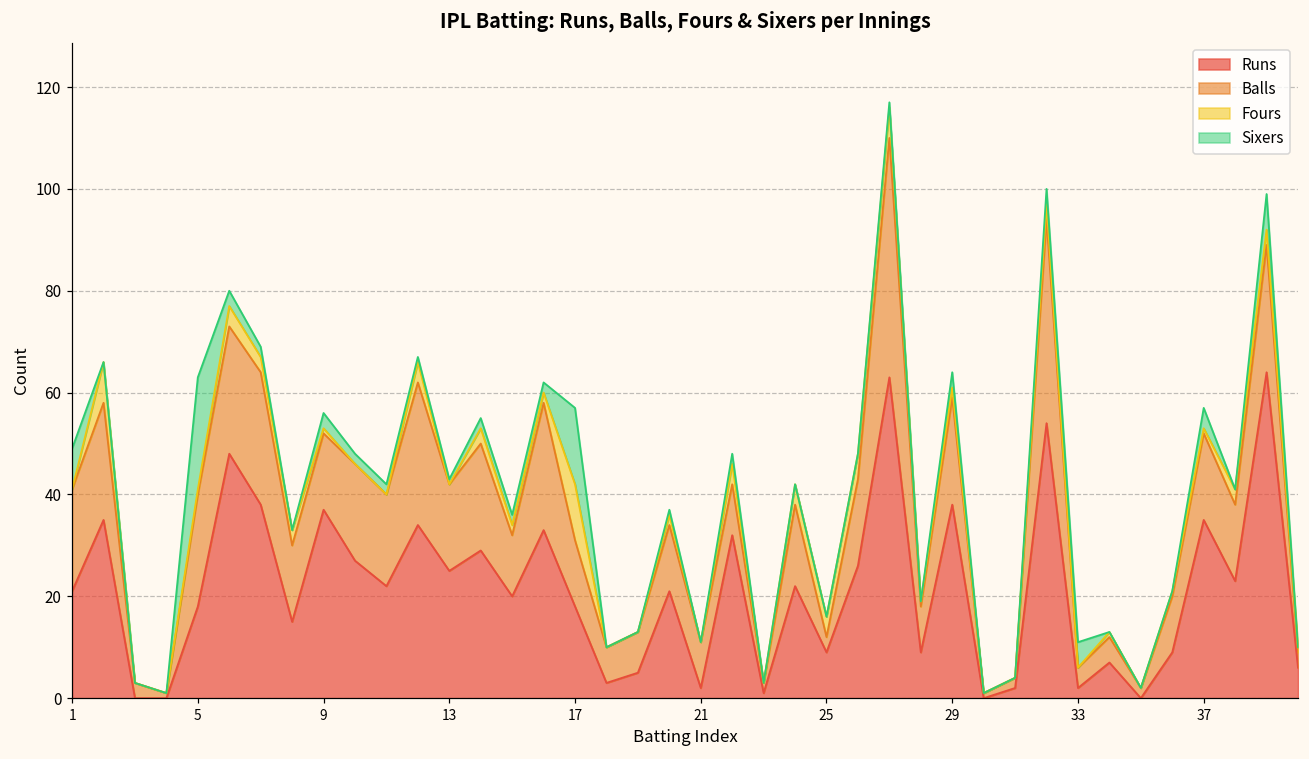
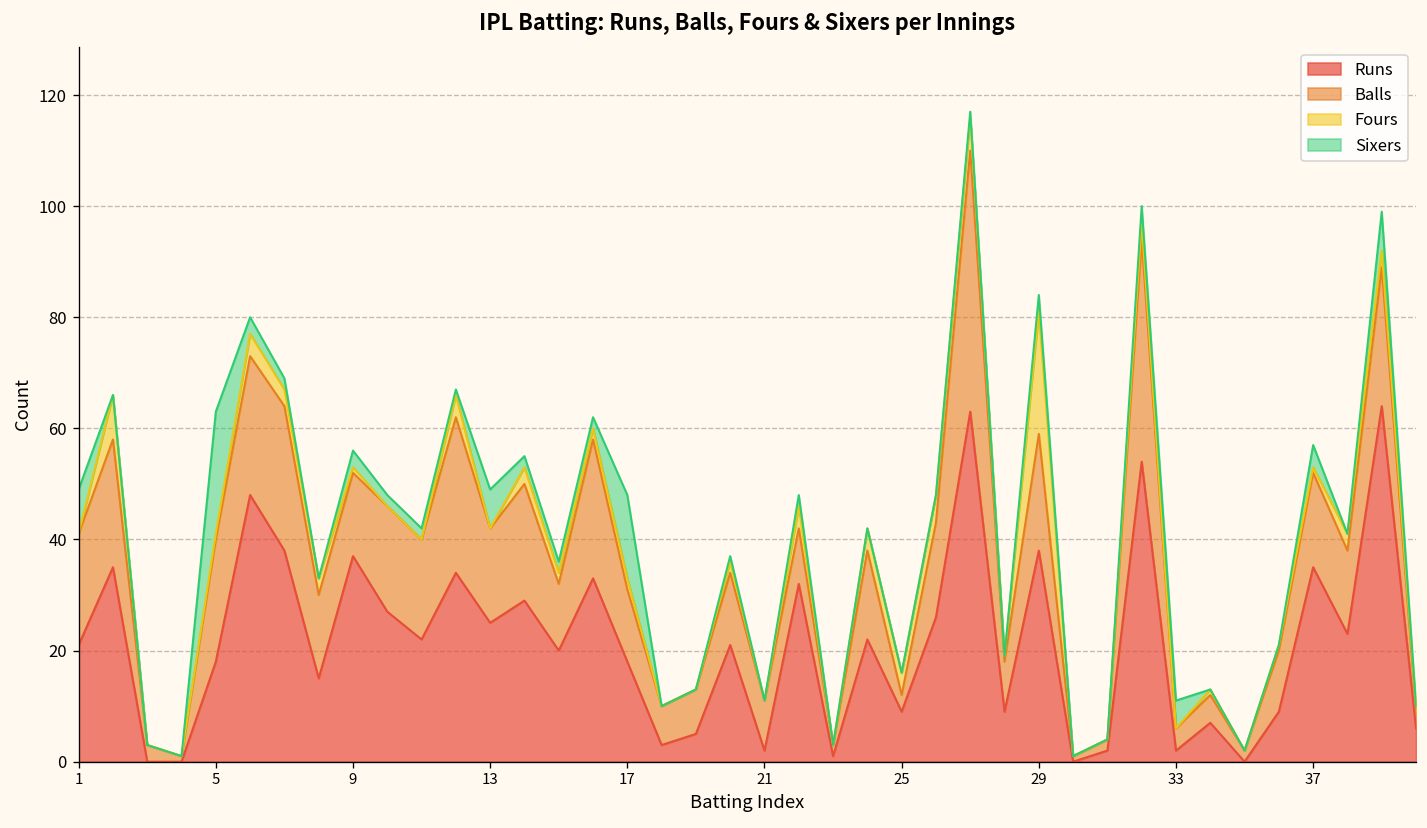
Sixers, 13: 1 -> 7
Fours, 17: 11 -> 2
Fours, 29: 2 -> 22
